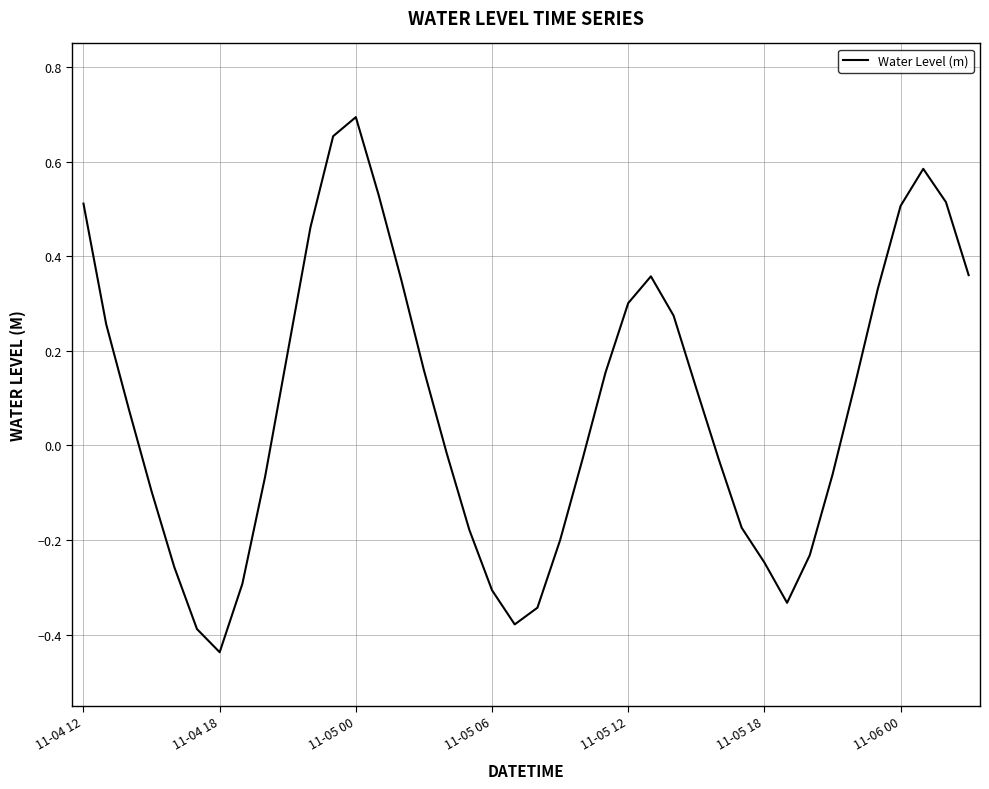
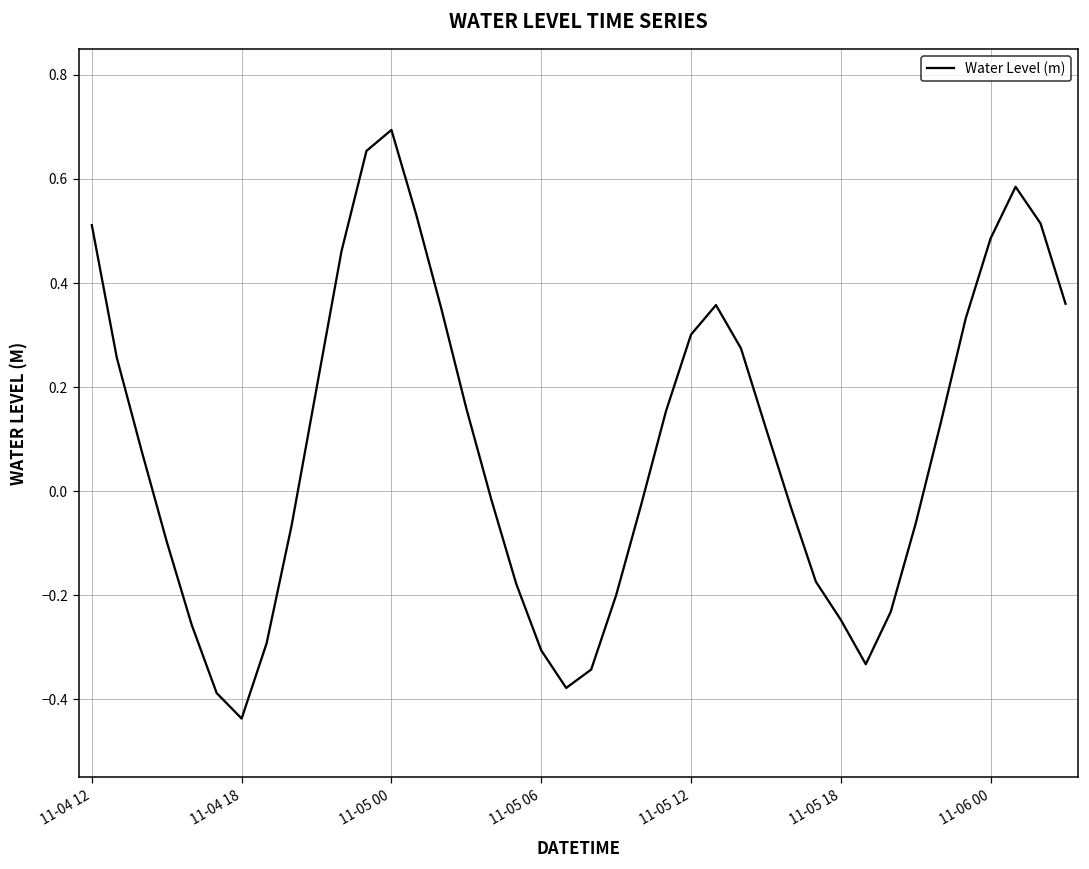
11-06 00: 0.51 -> 0.49
